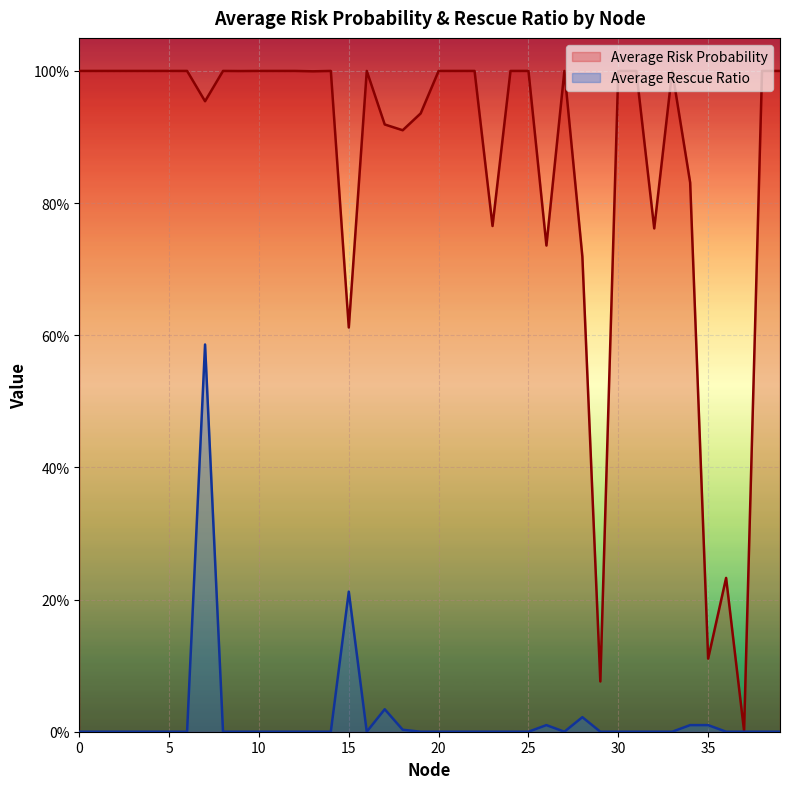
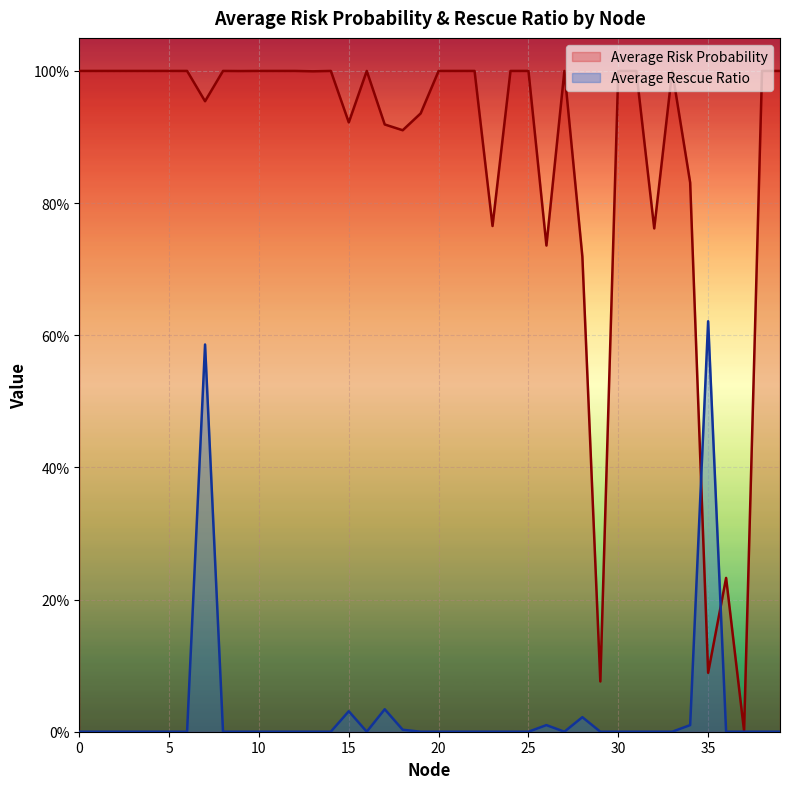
Average Risk Probability, 15: 61% -> 92%
Average Rescue Ratio, 15: 21% -> 3%
Average Risk Probability, 35: 11% -> 9%
Average Rescue Ratio, 35: 1% -> 62%
